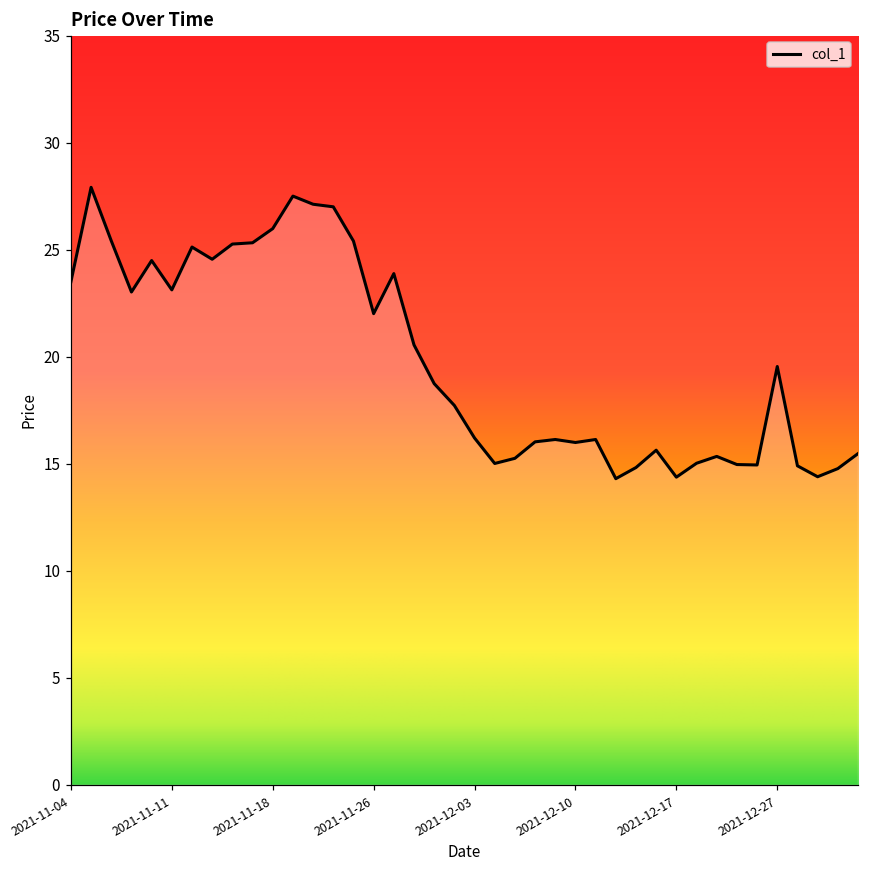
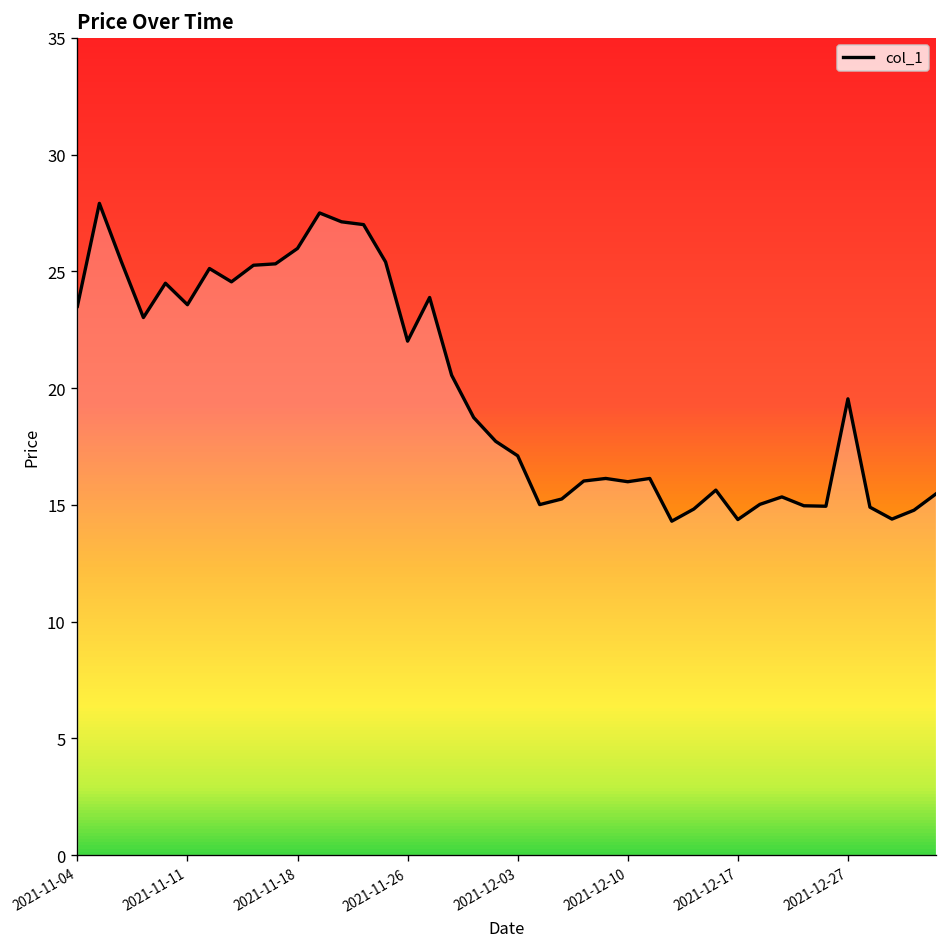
2021-11-11: 23.1 -> 23.6
2021-12-03: 16.2 -> 17.1
